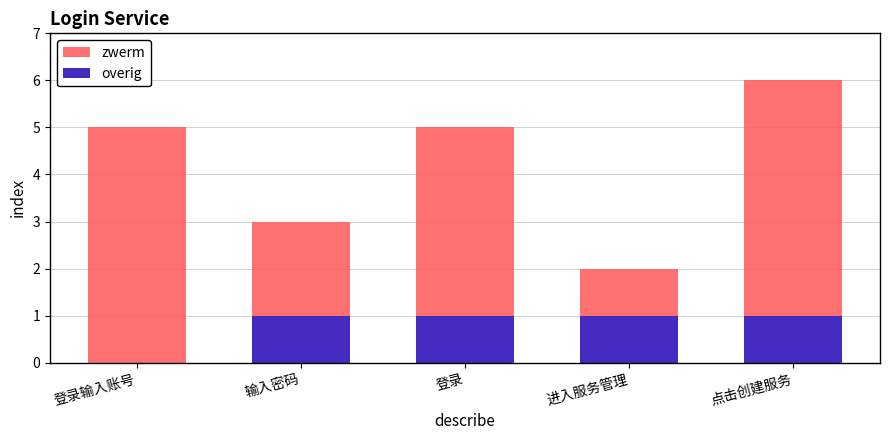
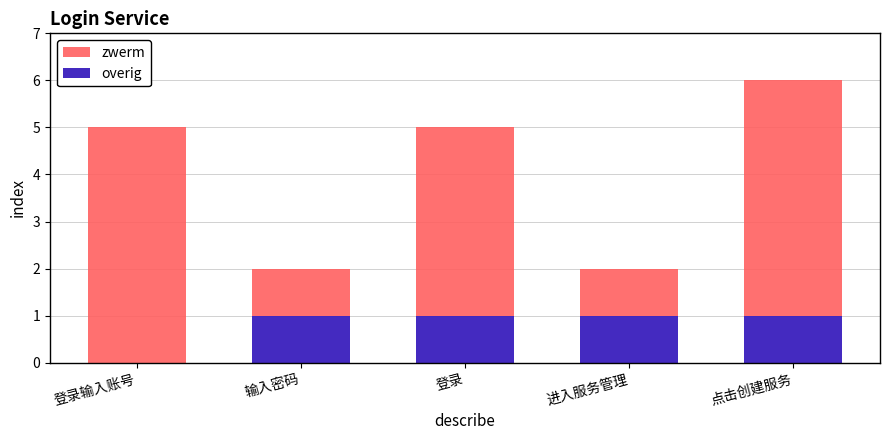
zwerm, 输入密码: 2 -> 1
